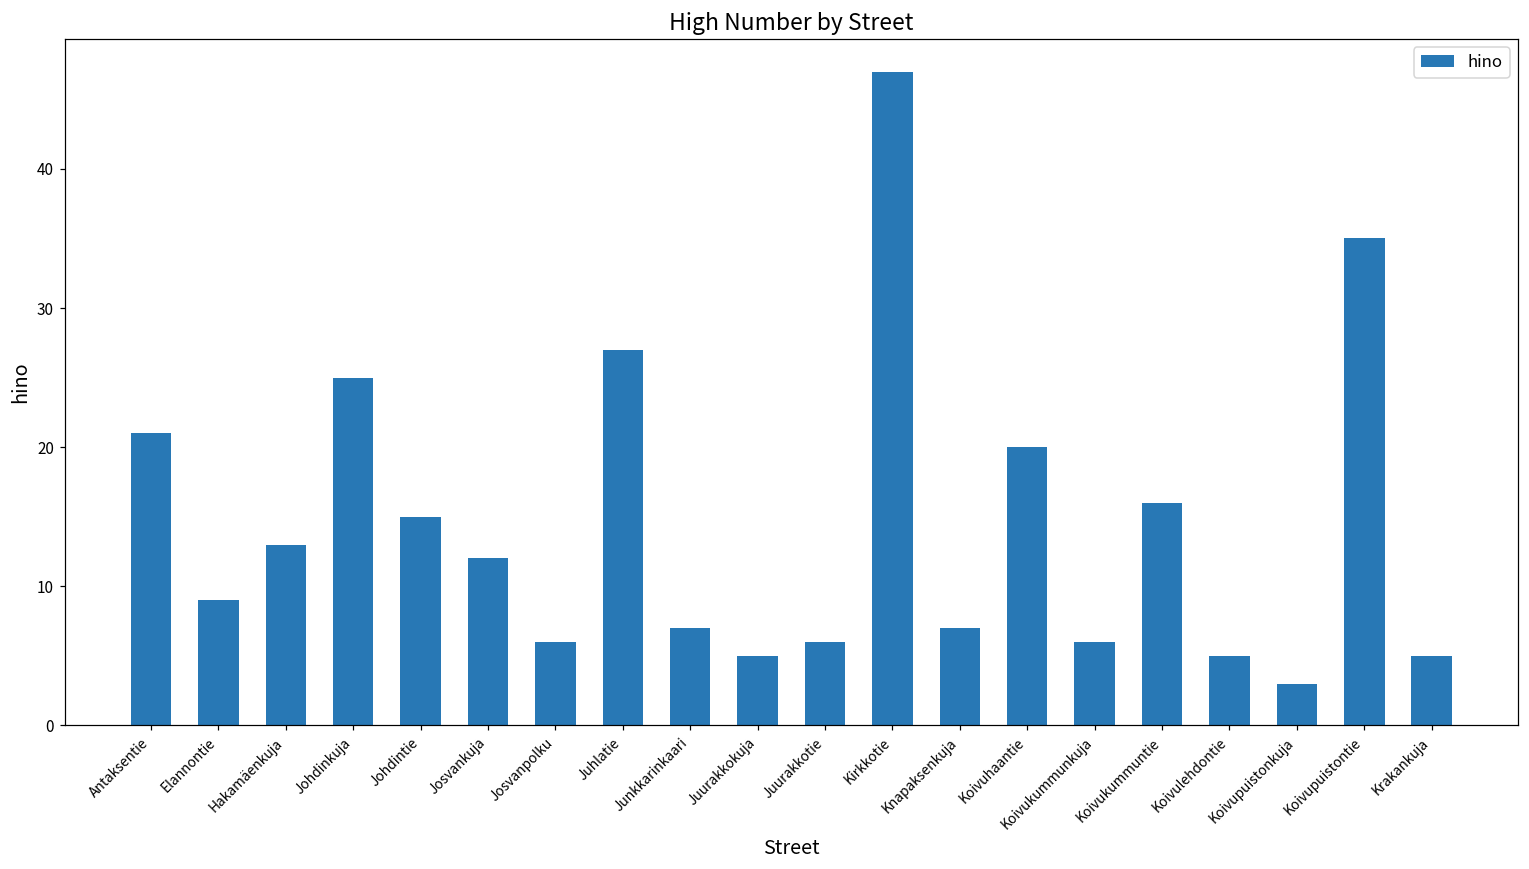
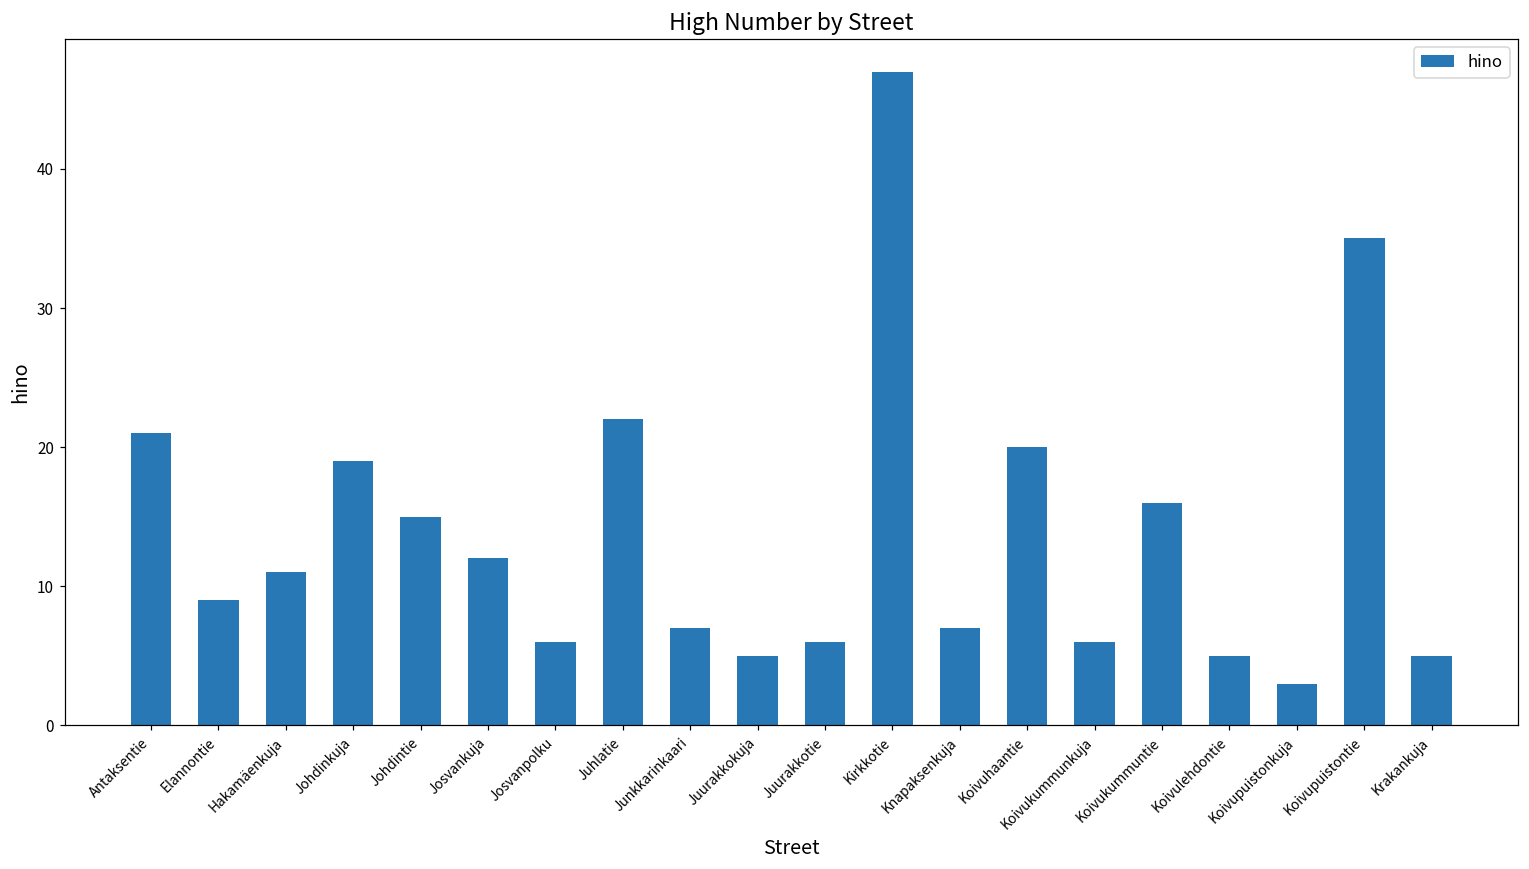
Hakamäenkuja: 13 -> 11
Johdinkuja: 25 -> 19
Juhlatie: 27 -> 22
